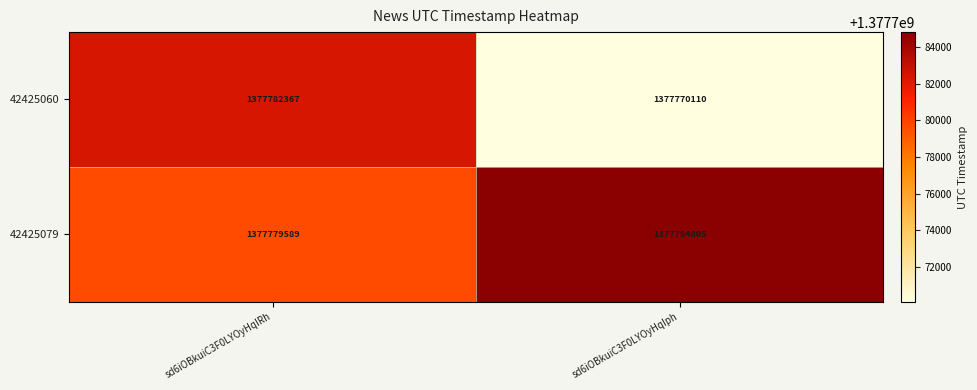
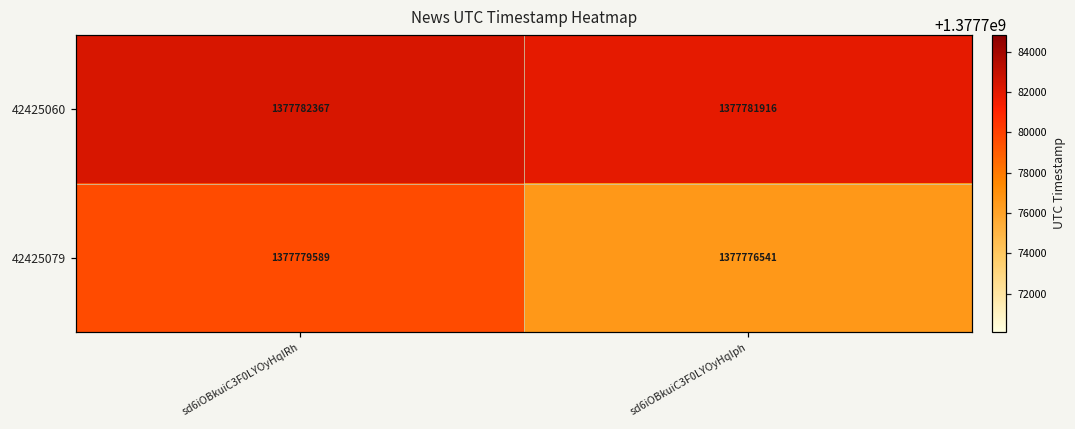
42425060, sd6iOBkuiC3F0LYOyHqIph: 1377770110 -> 1377781916
42425079, sd6iOBkuiC3F0LYOyHqIph: 1377784805 -> 1377776541
